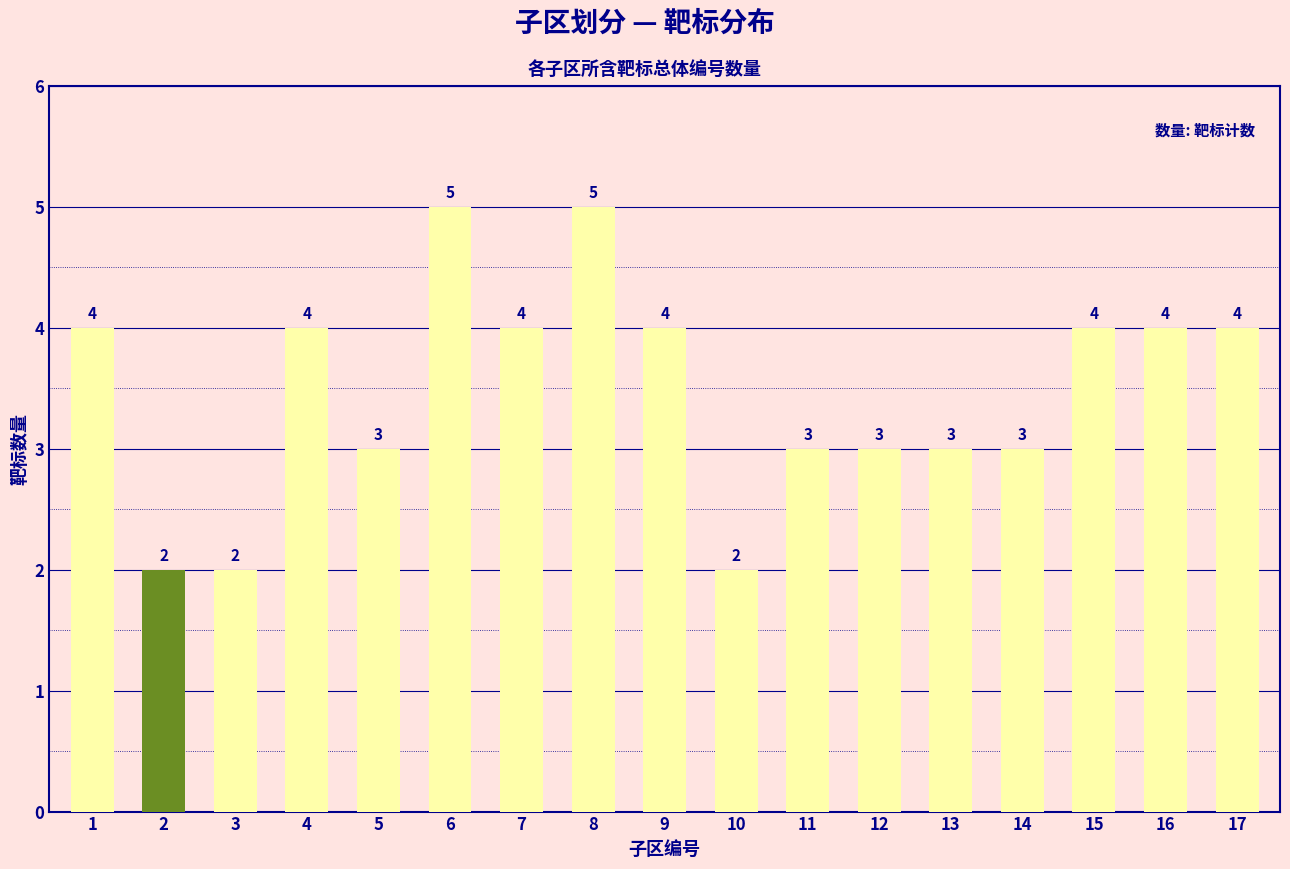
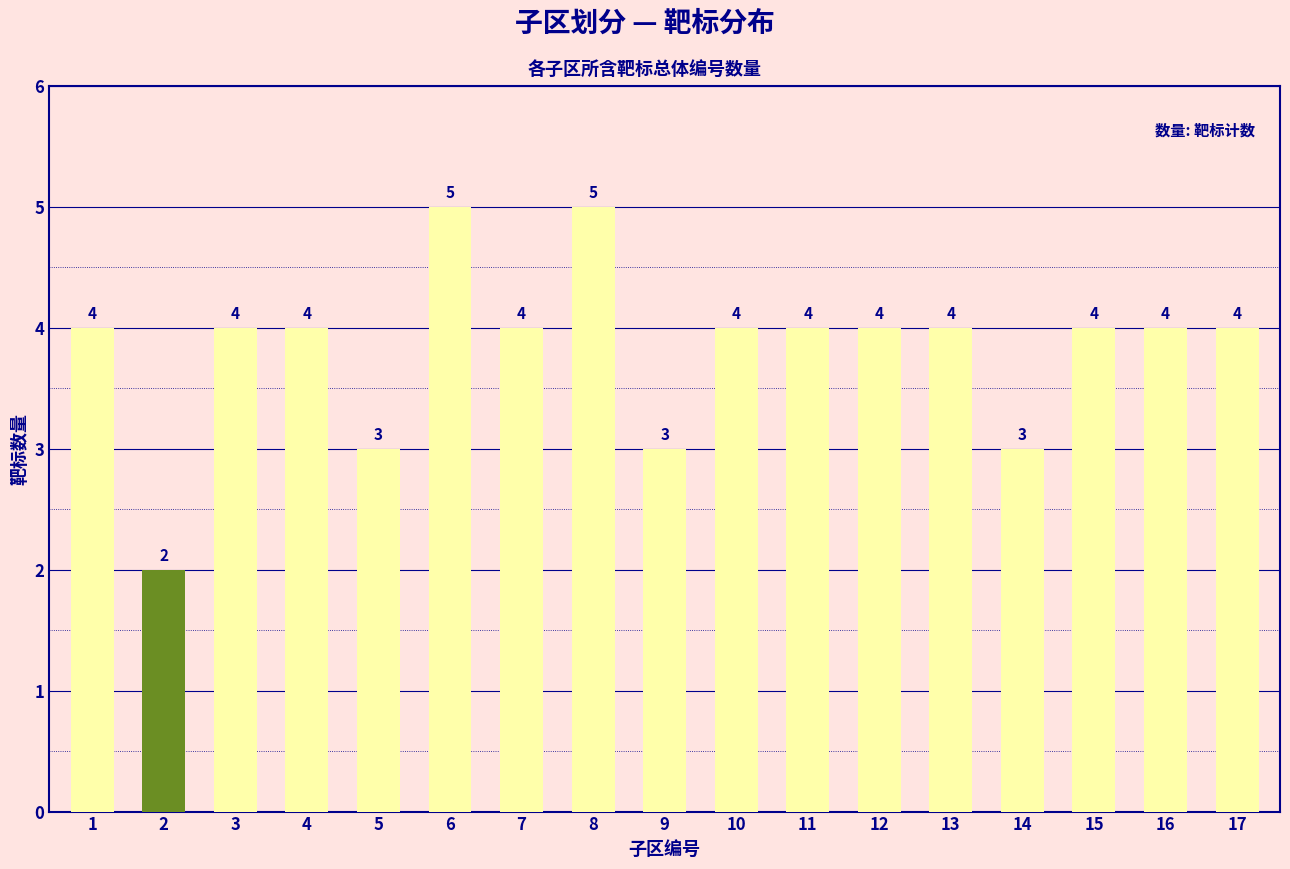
3: 2 -> 4
9: 4 -> 3
10: 2 -> 4
11: 3 -> 4
12: 3 -> 4
13: 3 -> 4
